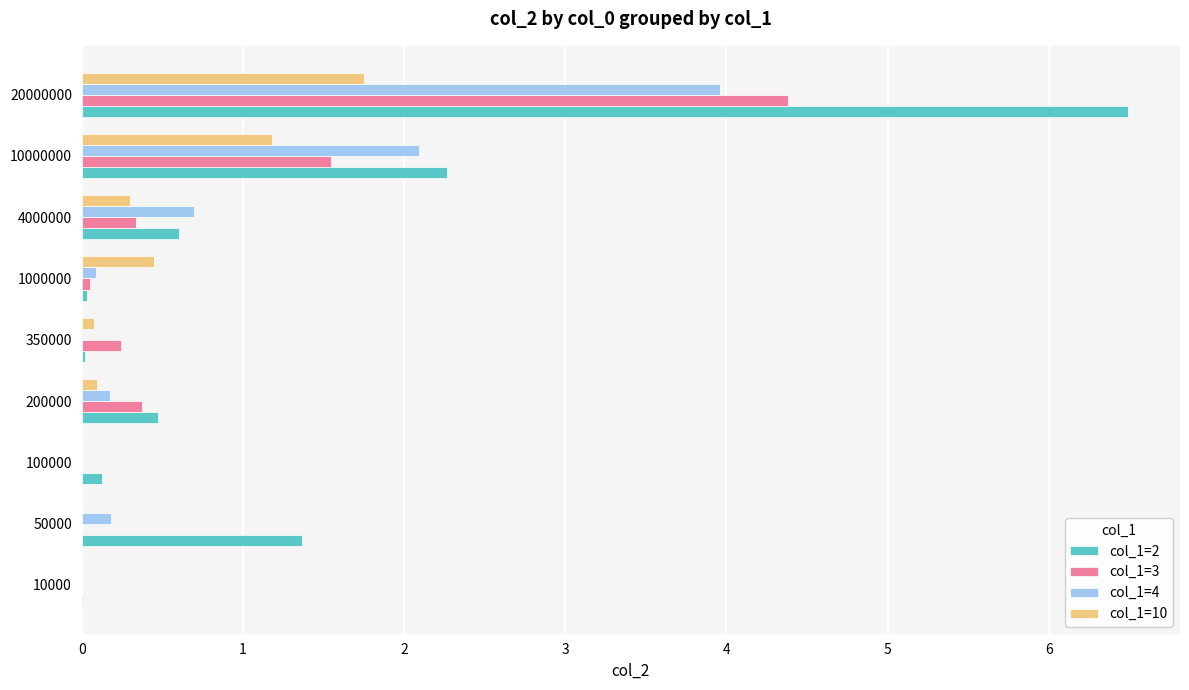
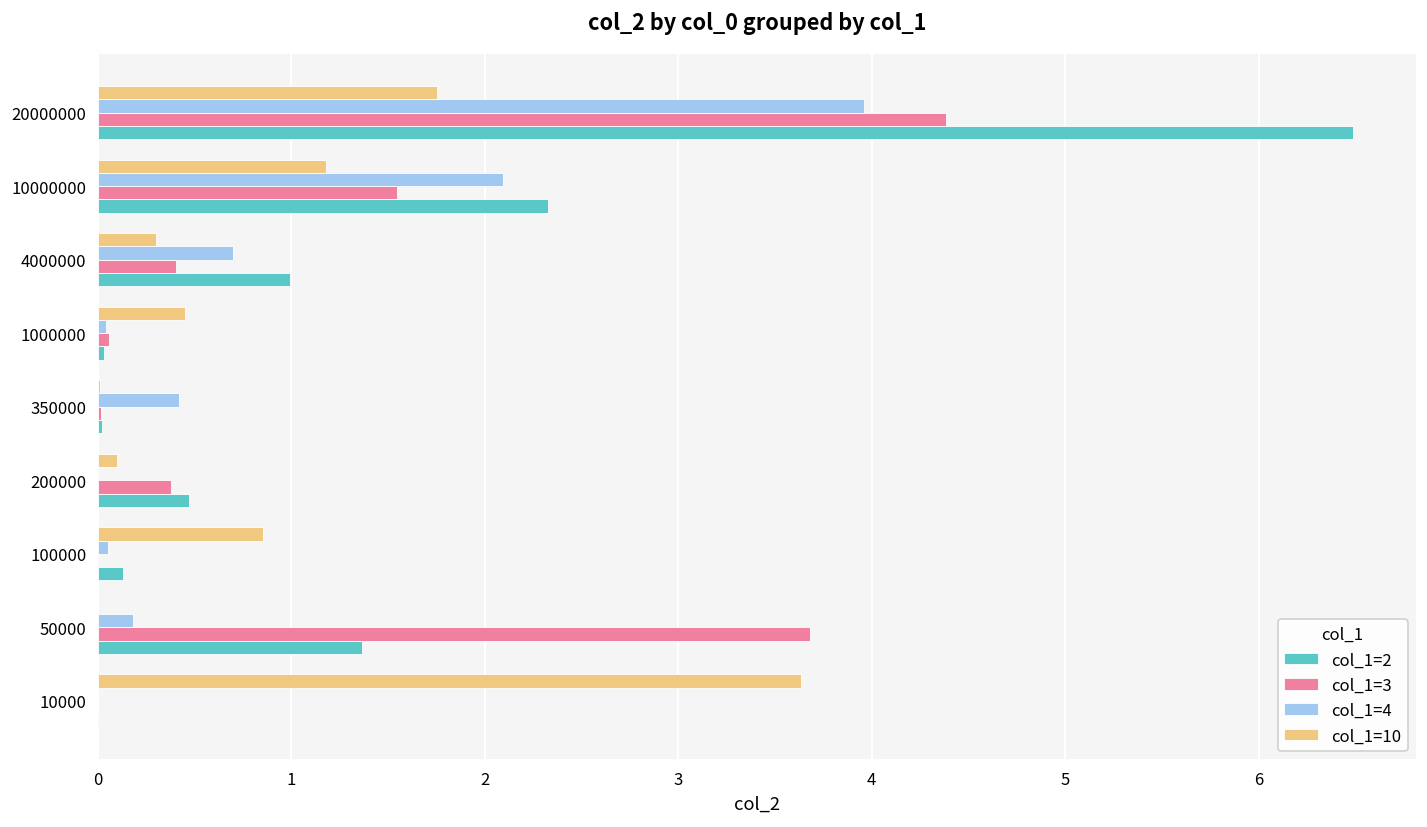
col_1=2, 10000000: 2.27 -> 2.32
col_1=3, 4000000: 0.34 -> 0.41
col_1=2, 4000000: 0.60 -> 0.99
col_1=4, 1000000: 0.09 -> 0.04
col_1=10, 350000: 0.07 -> 0.01
col_1=4, 350000: 0.01 -> 0.42
col_1=3, 350000: 0.25 -> 0.02
col_1=4, 200000: 0.18 -> 0.00
col_1=10, 100000: 0.00 -> 0.85
col_1=4, 100000: 0.00 -> 0.05
col_1=3, 50000: 0.00 -> 3.68
col_1=10, 10000: 0.00 -> 3.64
